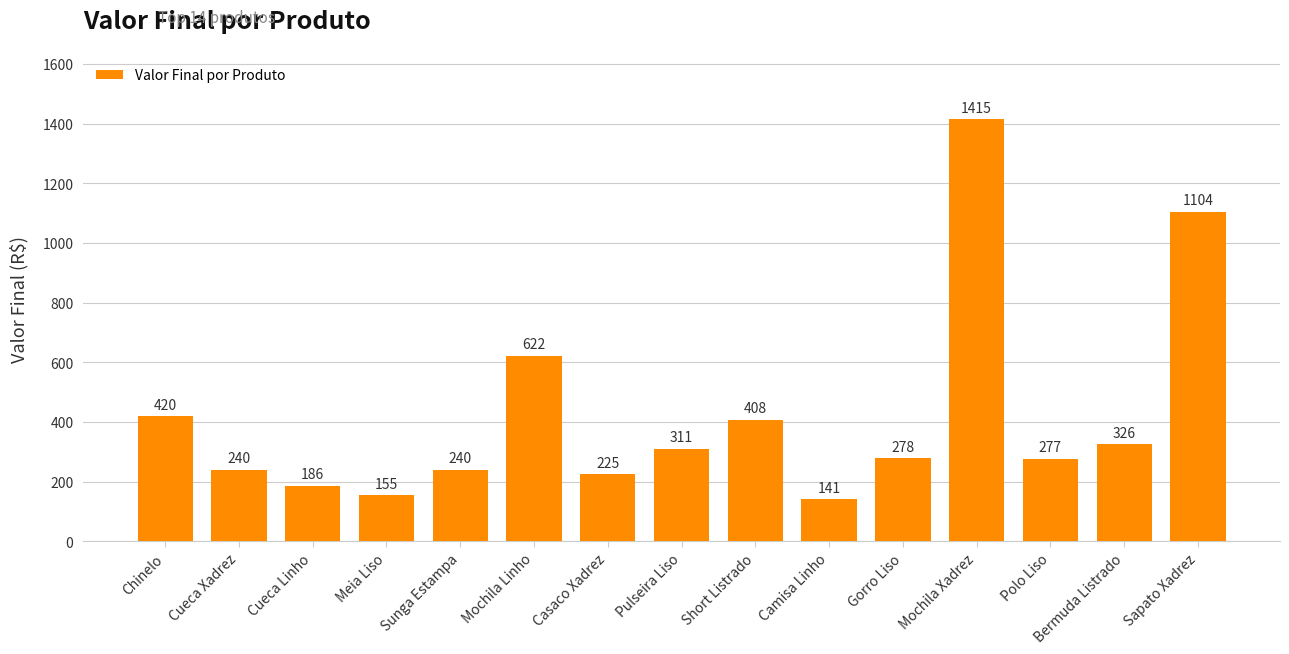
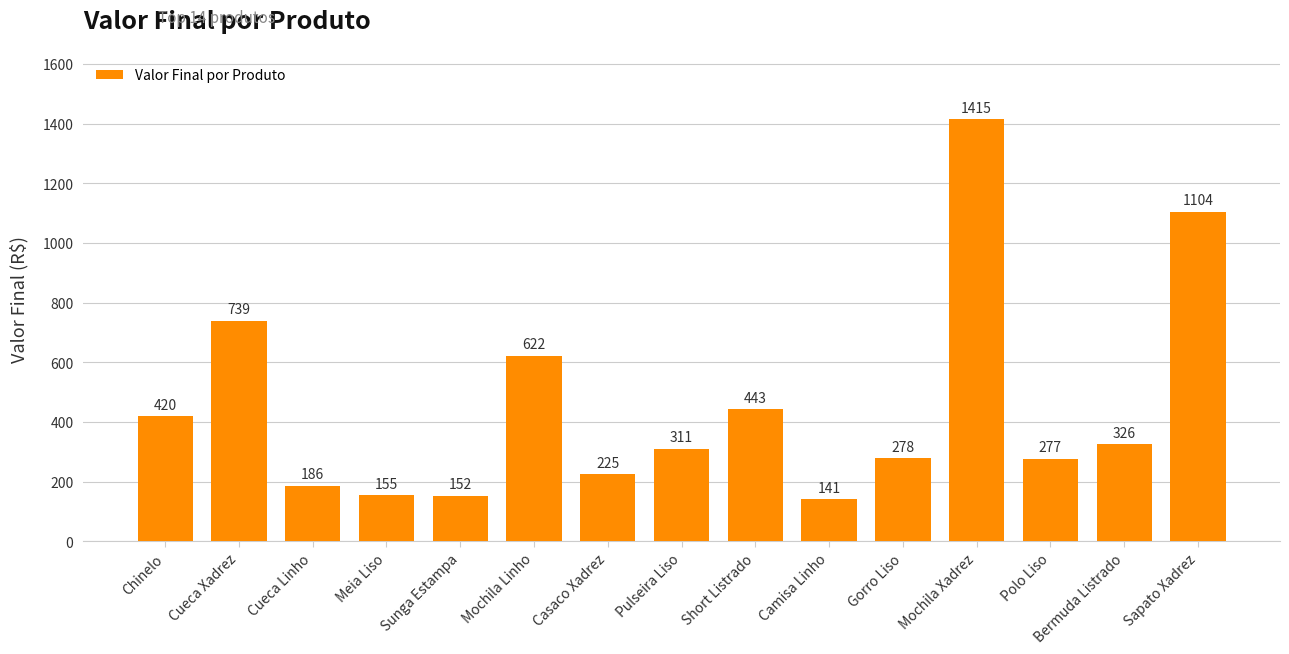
Cueca Xadrez: 240 -> 739
Sunga Estampa: 240 -> 152
Short Listrado: 408 -> 443
